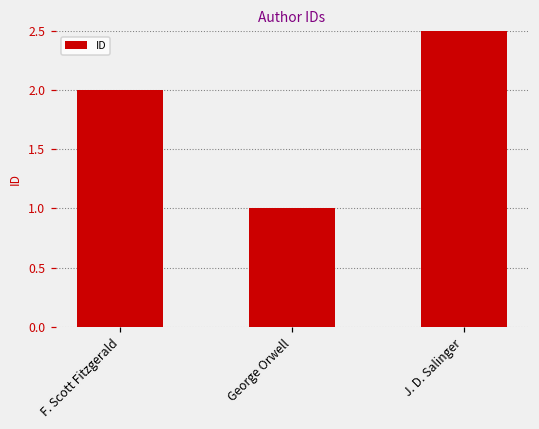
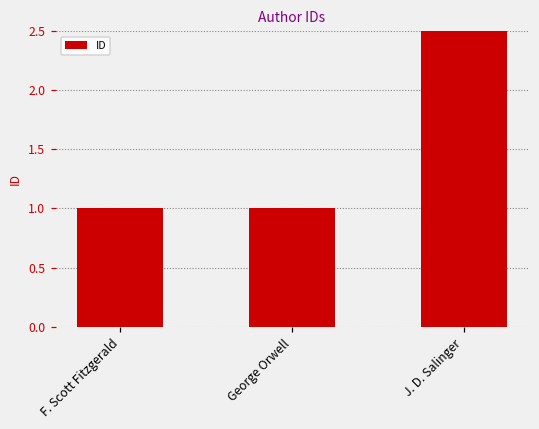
F. Scott Fitzgerald: 2 -> 1
